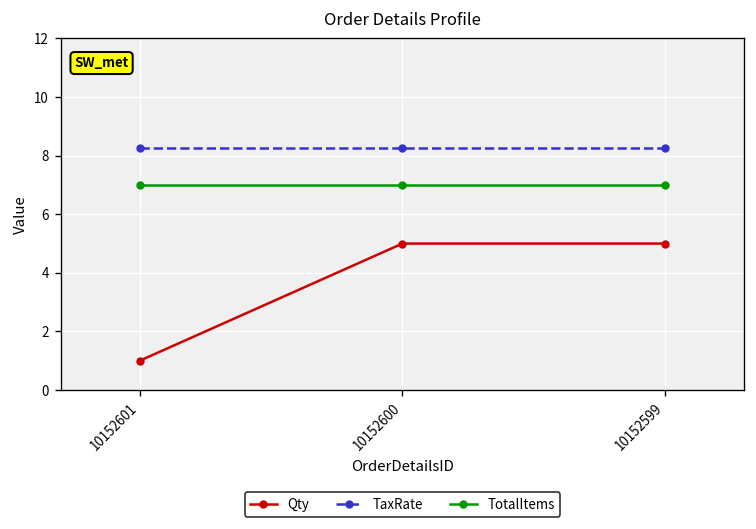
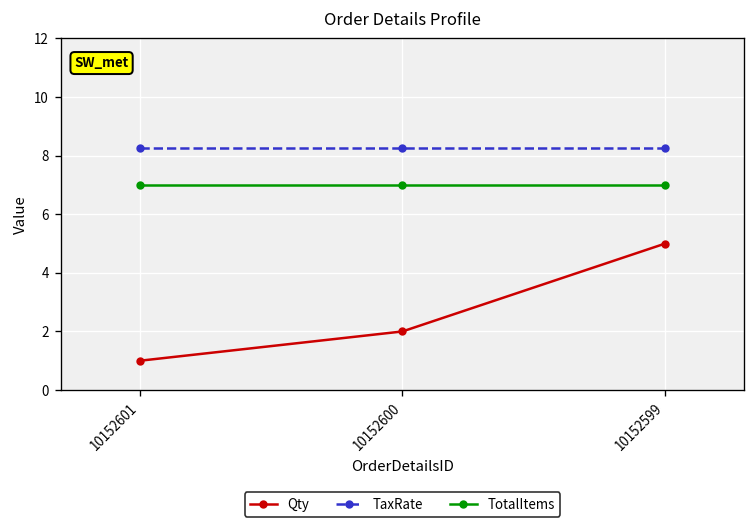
Qty, 10152600: 5 -> 2
